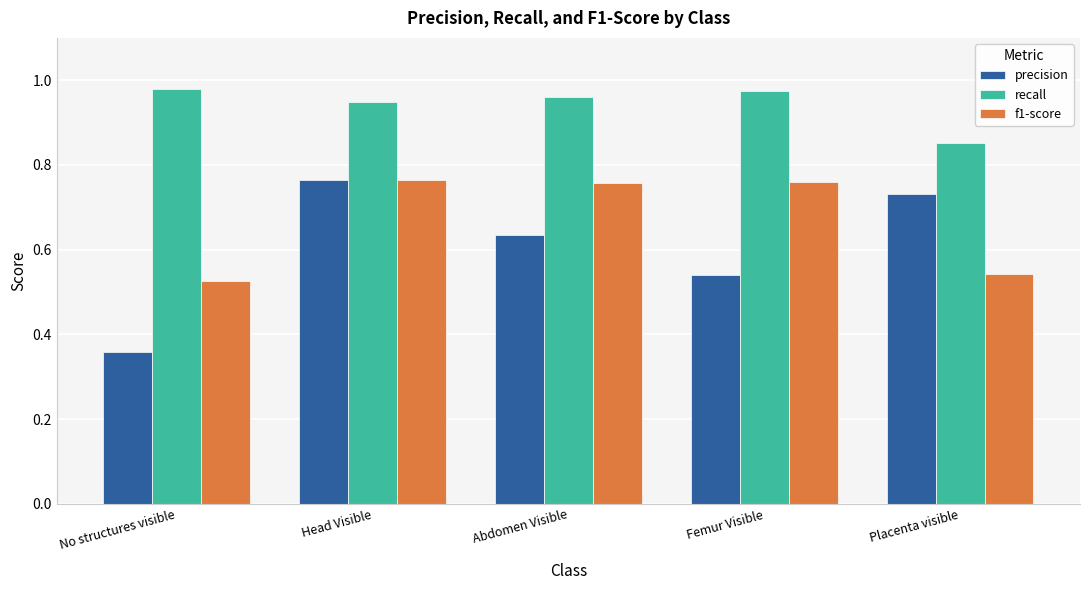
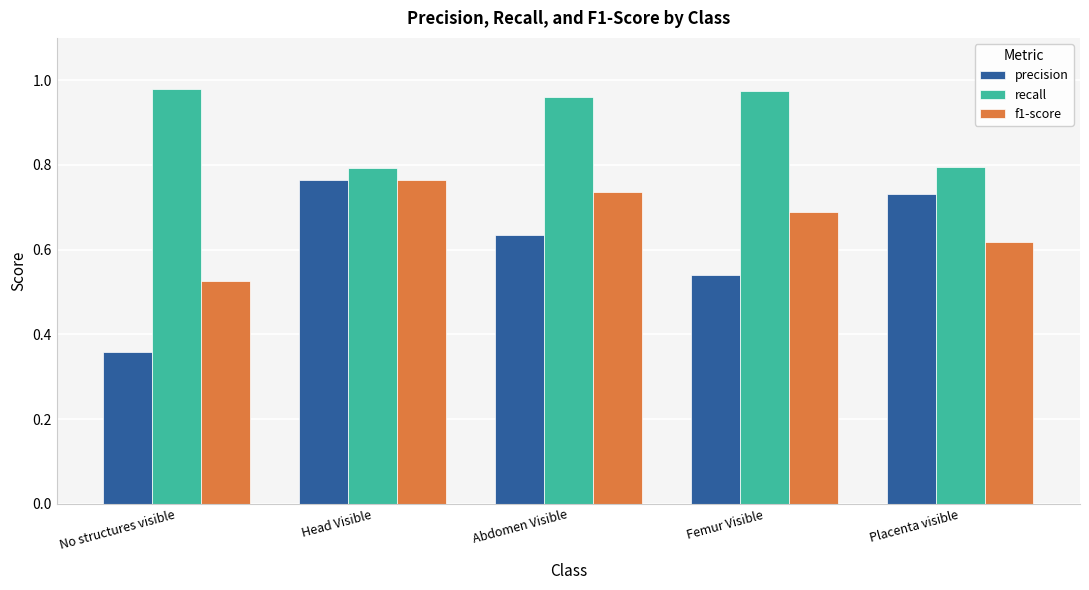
recall, Head Visible: 0.95 -> 0.79
f1-score, Abdomen Visible: 0.76 -> 0.74
f1-score, Femur Visible: 0.76 -> 0.69
recall, Placenta visible: 0.85 -> 0.79
f1-score, Placenta visible: 0.54 -> 0.62
